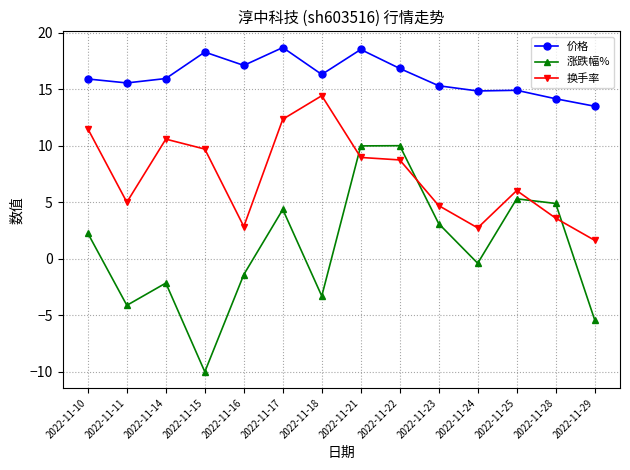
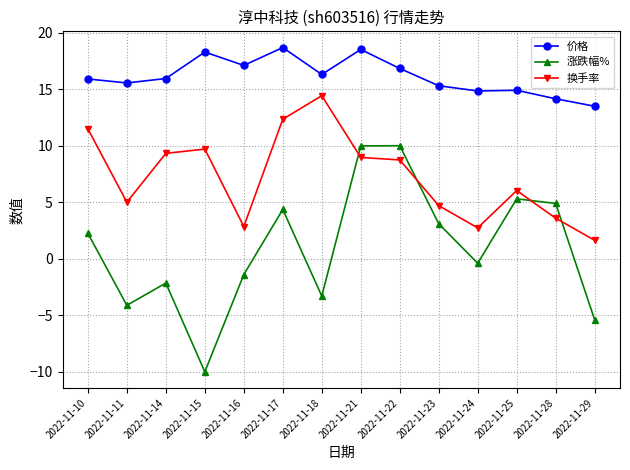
换手率, 2022-11-14: 10.6 -> 9.3
